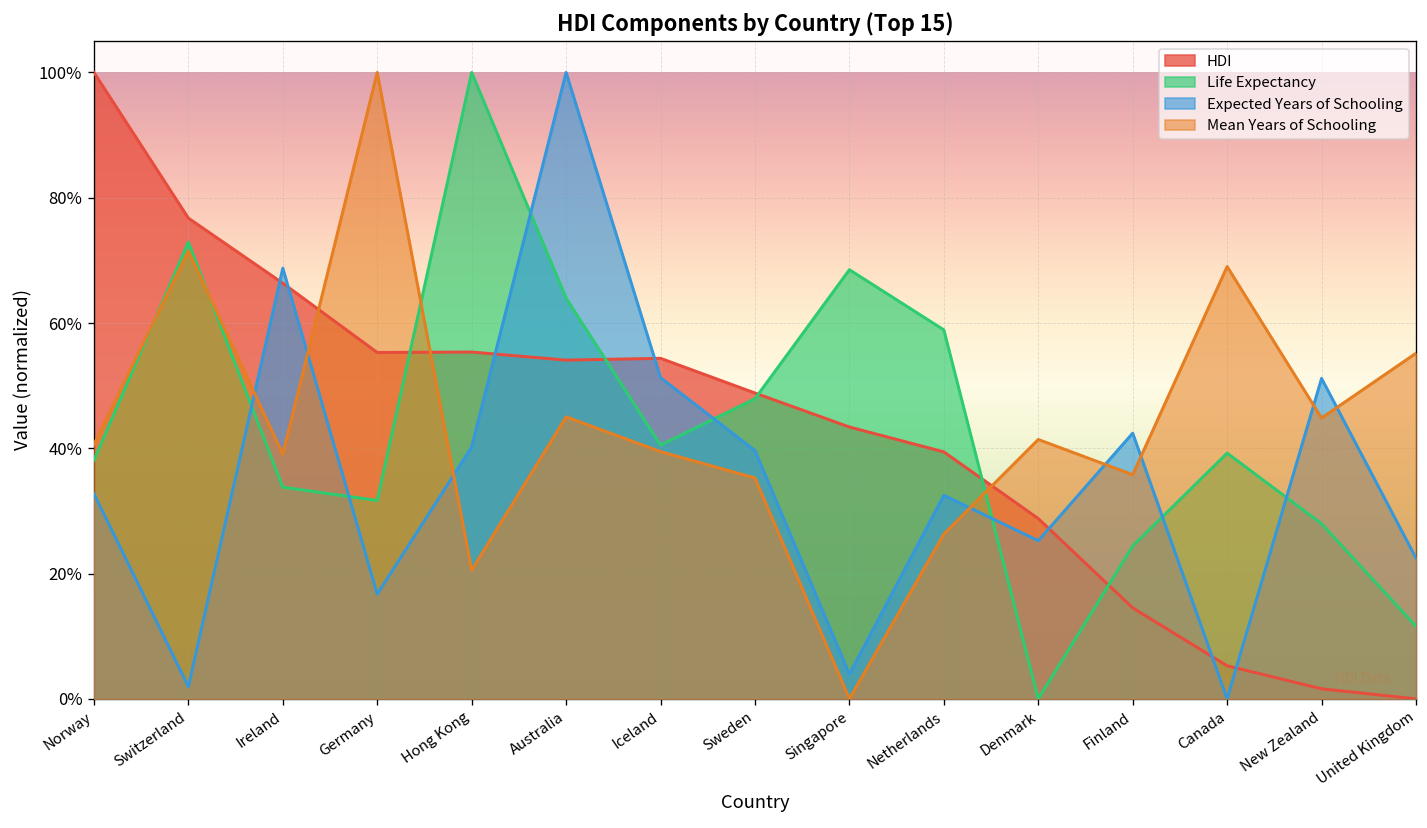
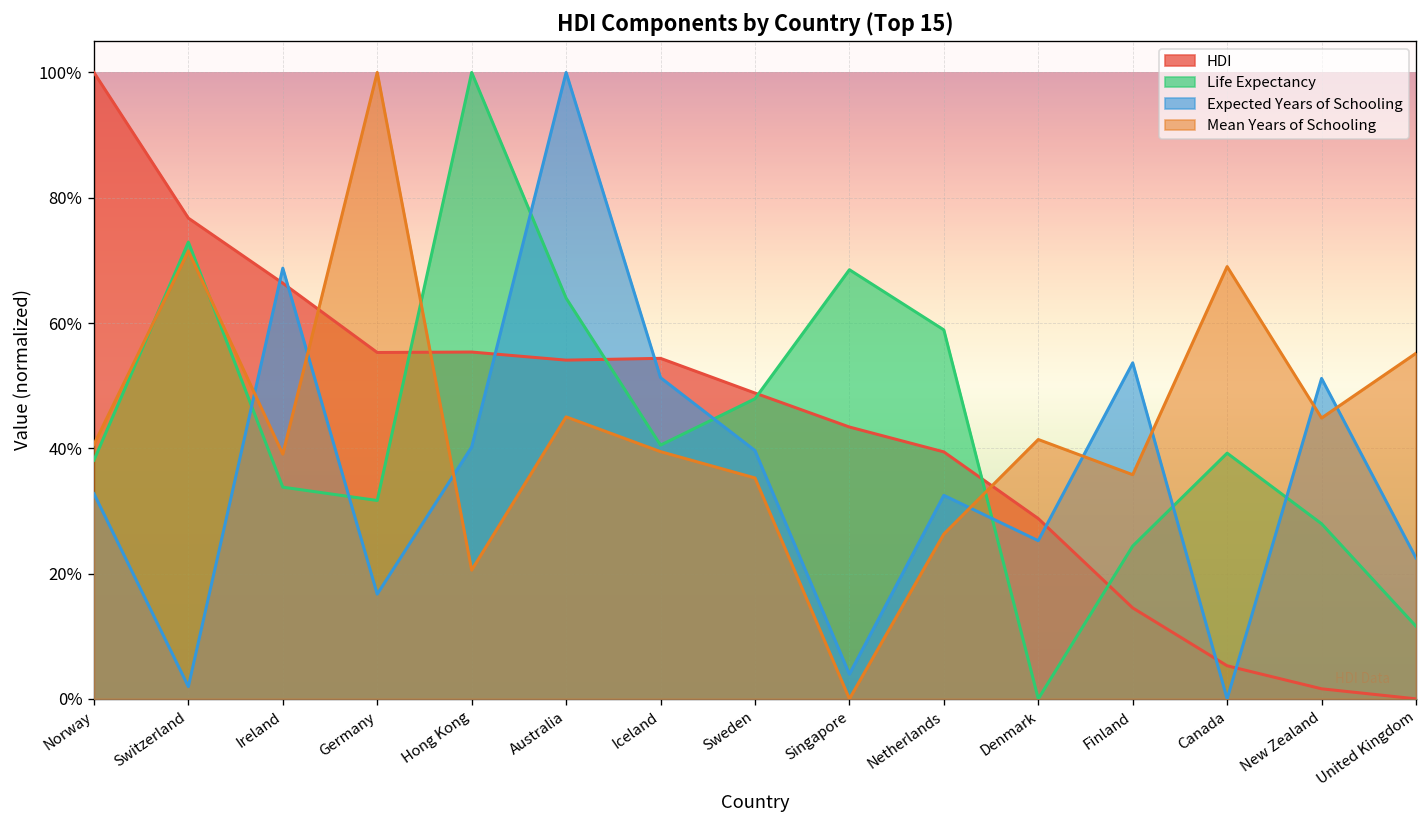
Expected Years of Schooling, Finland: 42% -> 54%
